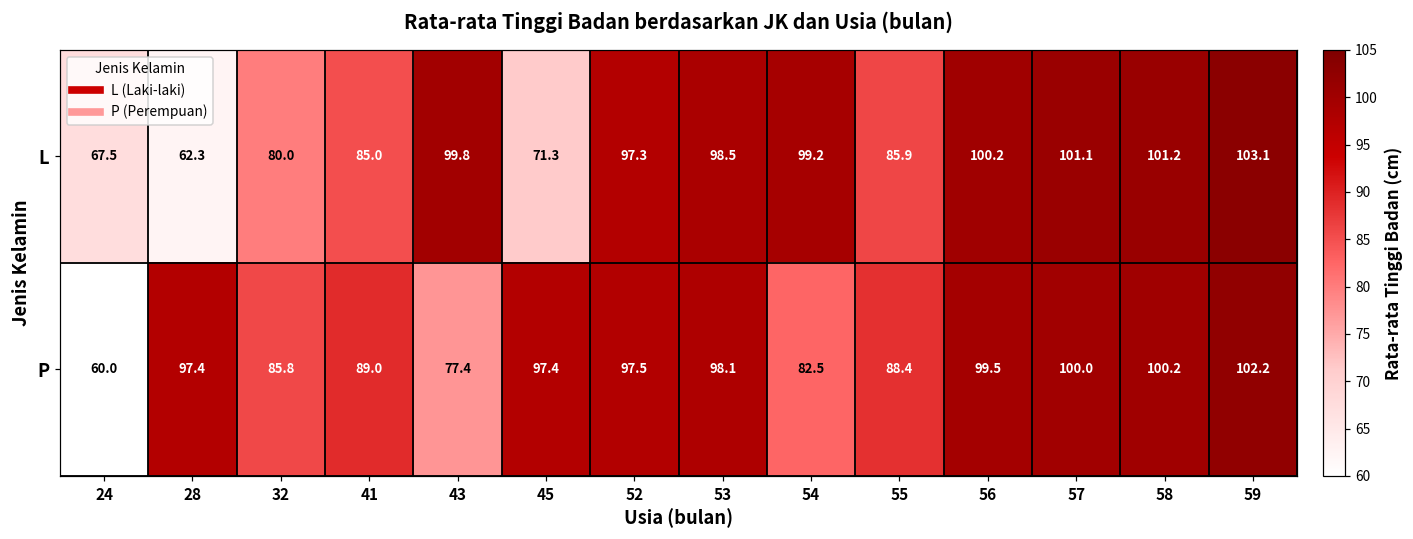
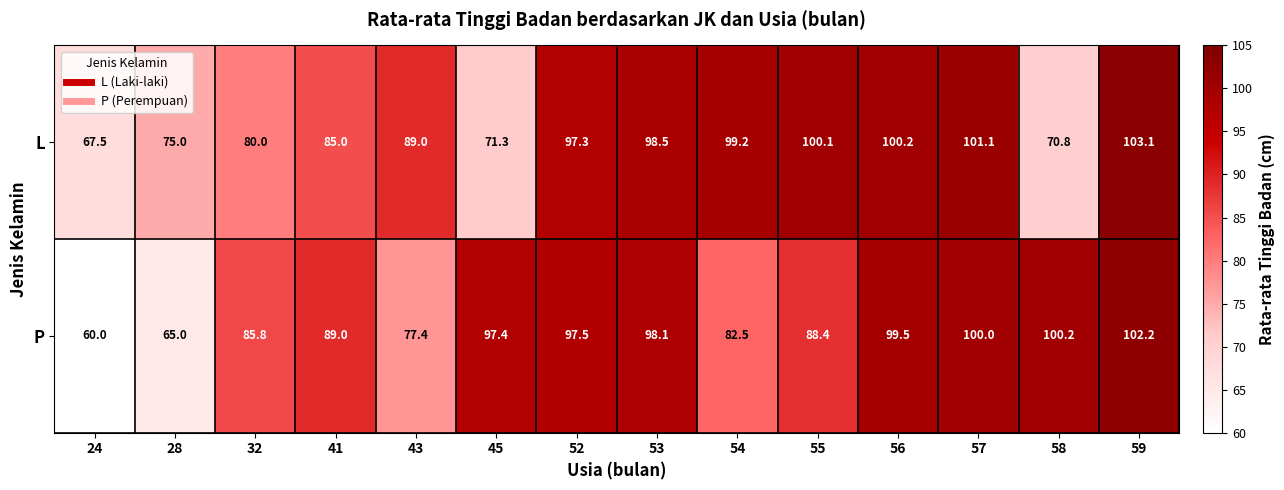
L, 28: 62.3 -> 75.0
L, 43: 99.8 -> 89.0
L, 55: 85.9 -> 100.1
L, 58: 101.2 -> 70.8
P, 28: 97.4 -> 65.0
